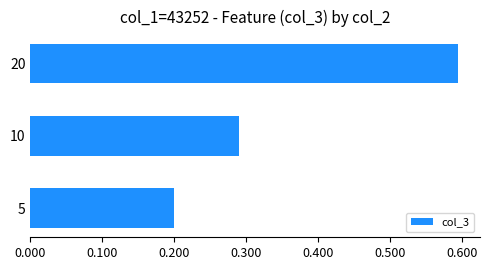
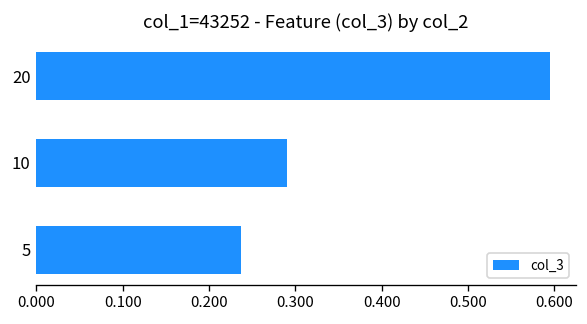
5: 0.20 -> 0.24
